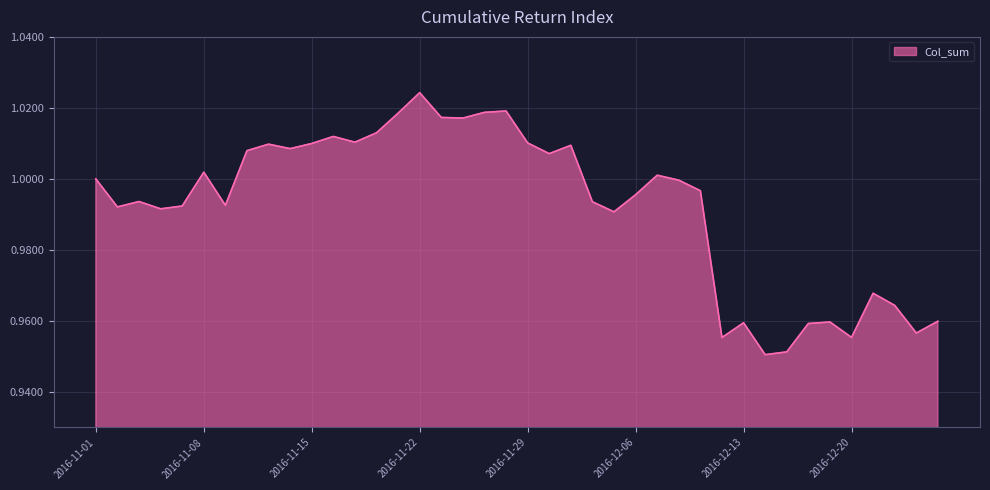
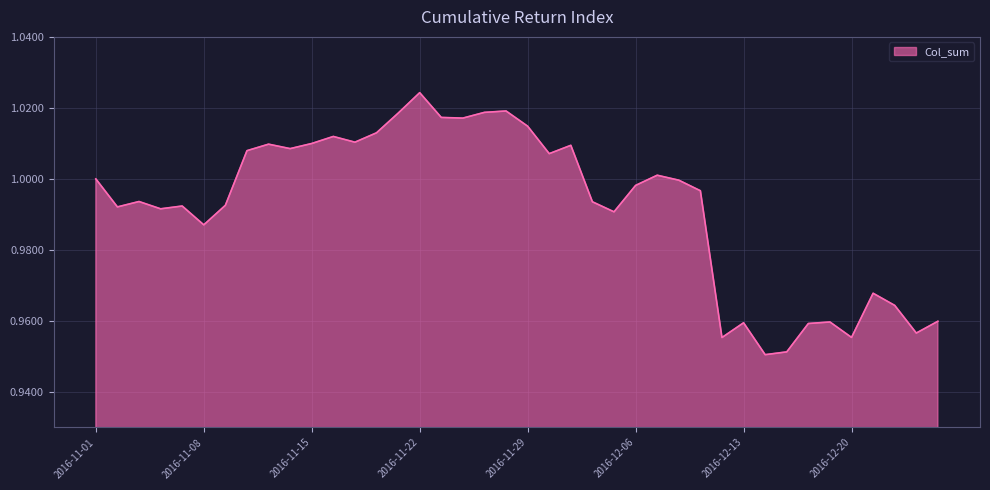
2016-11-08: 1.002 -> 0.987
2016-11-29: 1.010 -> 1.015
2016-12-06: 0.996 -> 0.998
